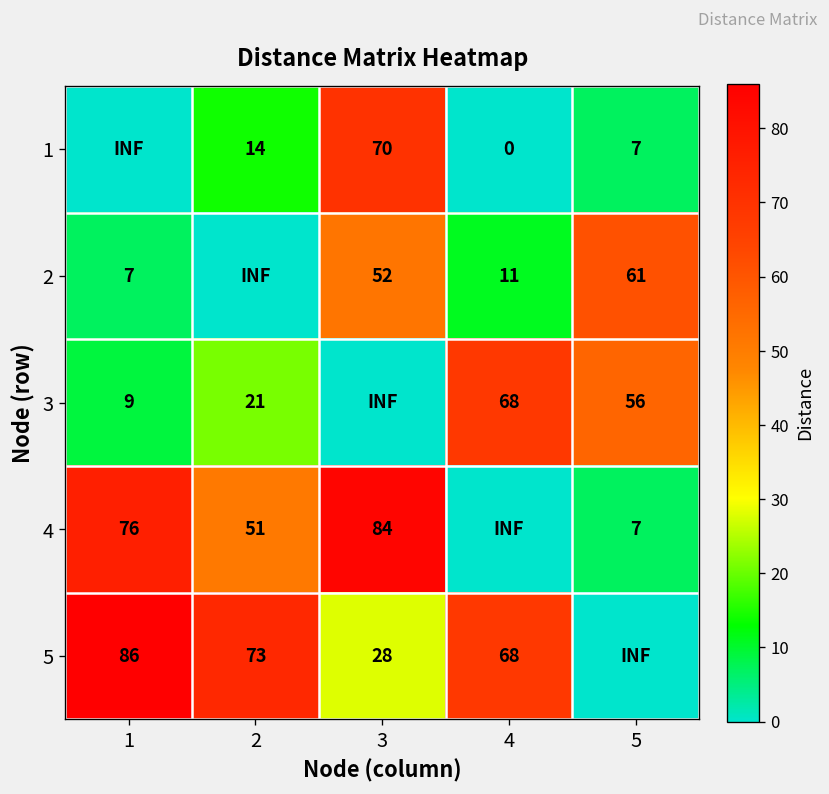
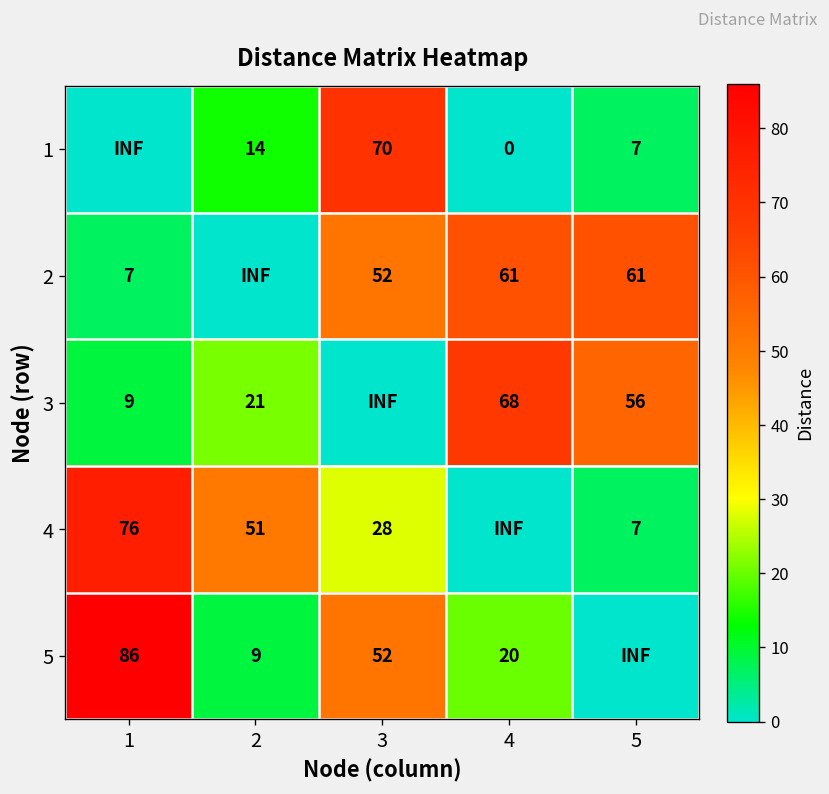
2, 4: 11 -> 61
4, 3: 84 -> 28
5, 2: 73 -> 9
5, 3: 28 -> 52
5, 4: 68 -> 20
